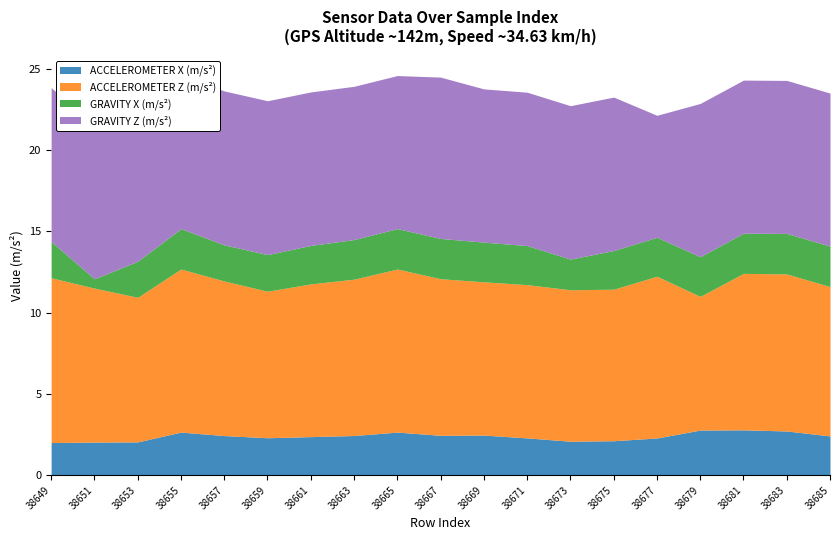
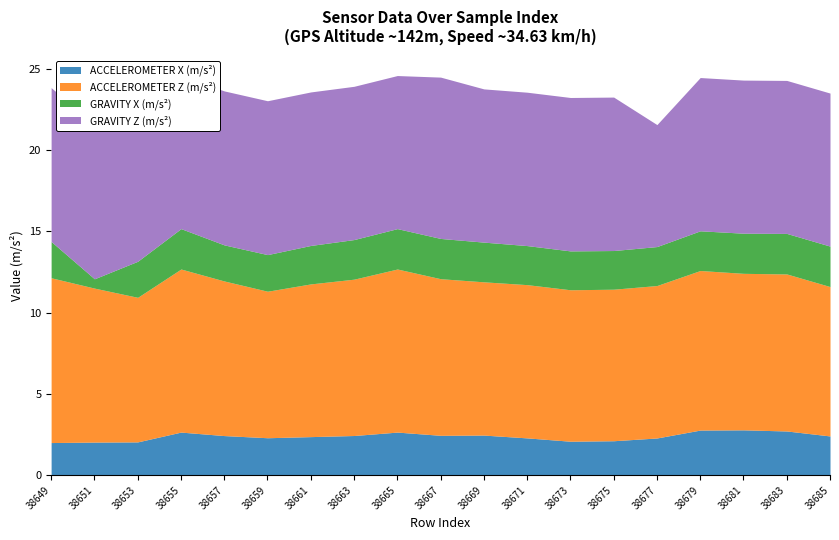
GRAVITY X (m/s²), 38673: 1.9 -> 2.4
ACCELEROMETER Z (m/s²), 38677: 10.0 -> 9.4
ACCELEROMETER Z (m/s²), 38679: 8.2 -> 9.8
